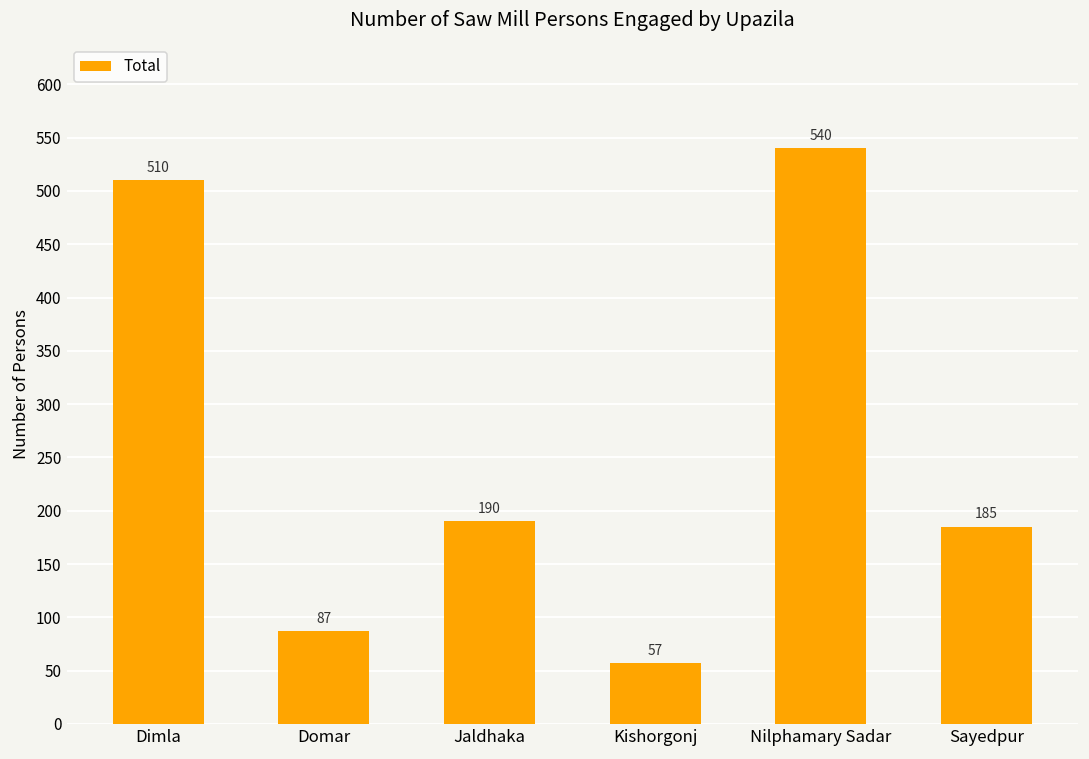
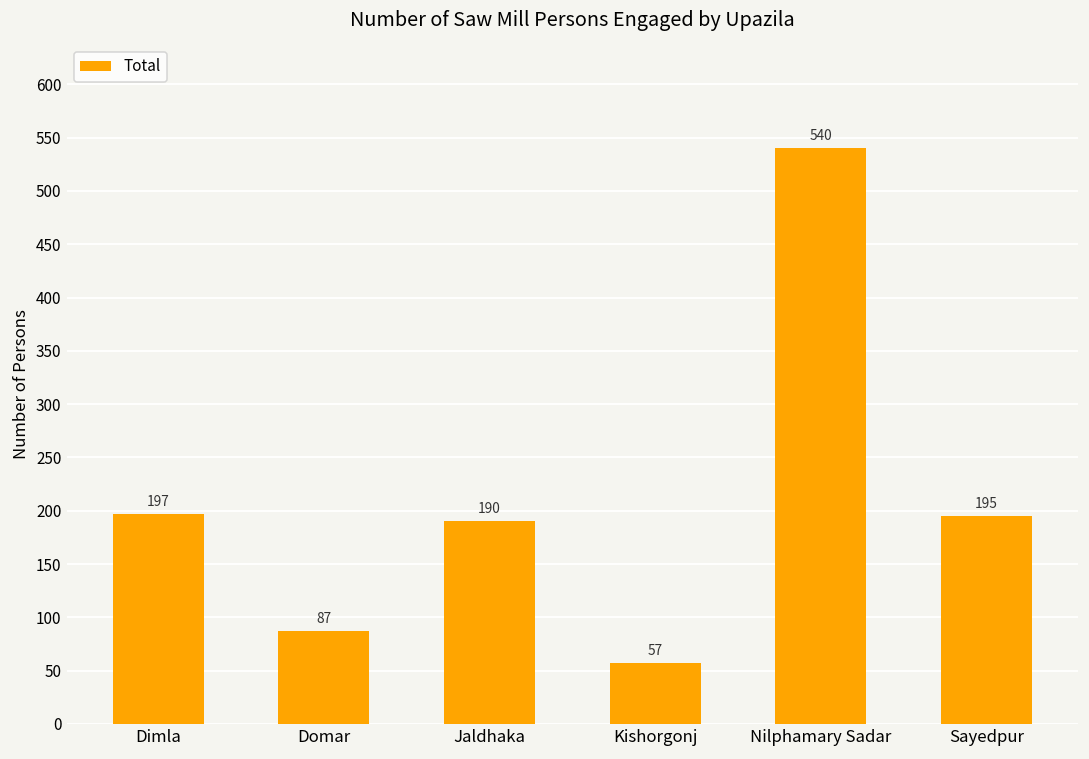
Dimla: 510 -> 197
Sayedpur: 185 -> 195
